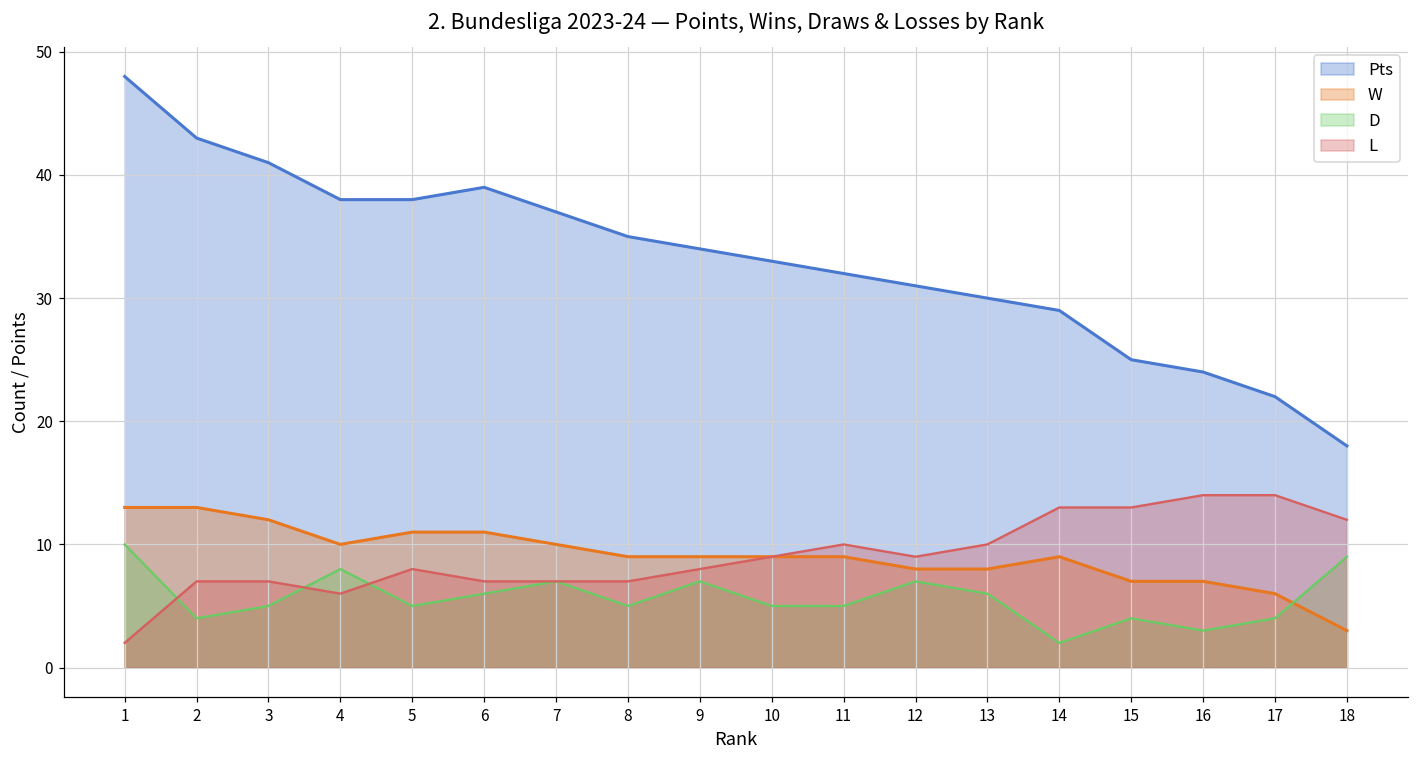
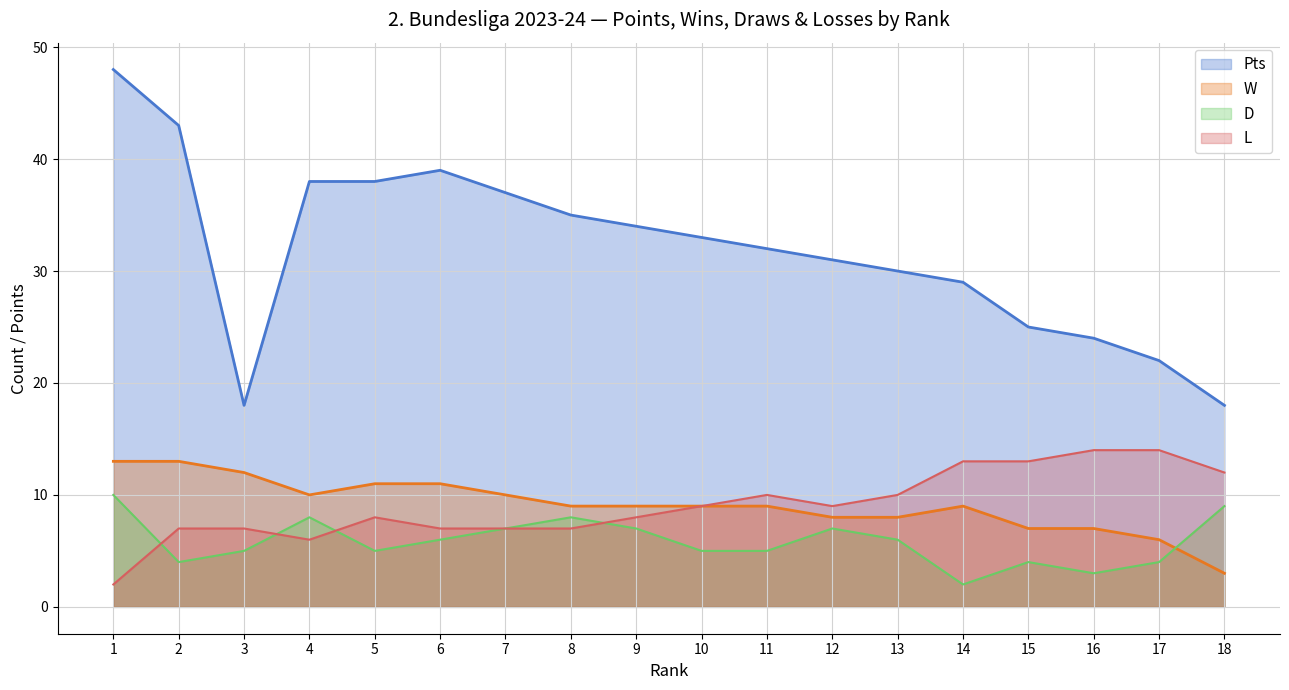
Pts, 3: 41 -> 18
D, 8: 5 -> 8
